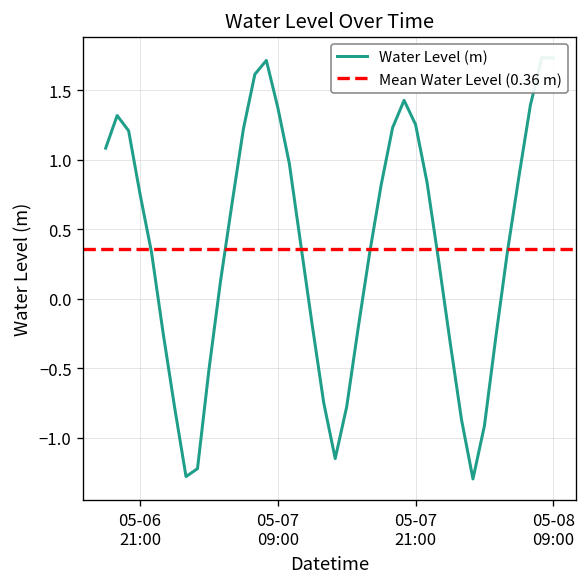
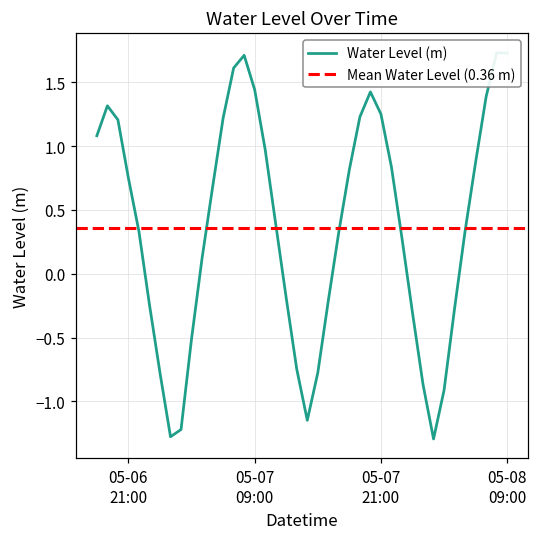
05-07 09:00: 1.37 -> 1.44
